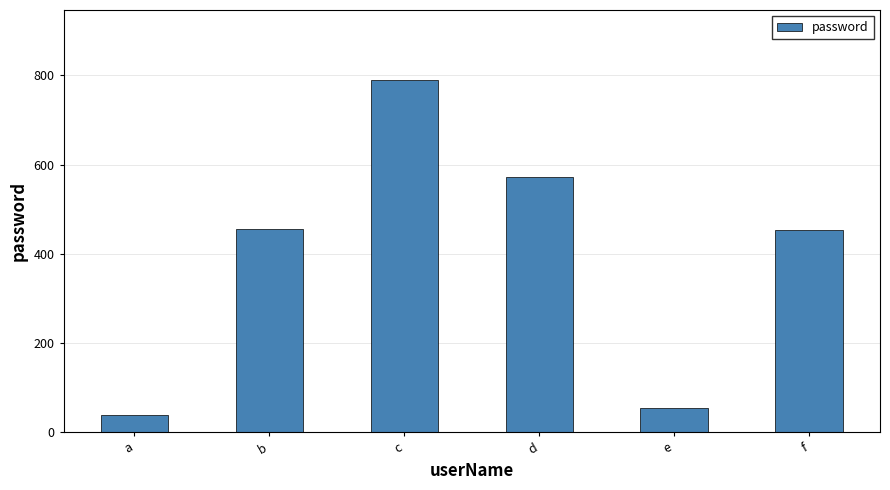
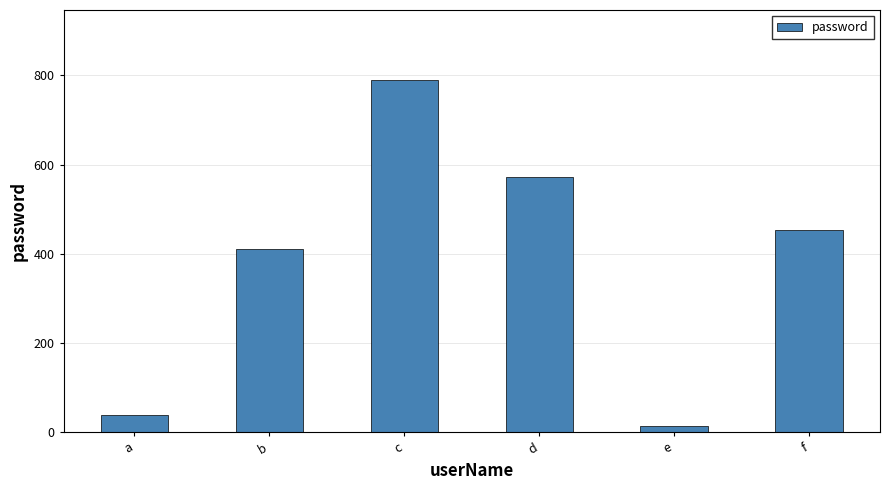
b: 460 -> 410
e: 50 -> 10
